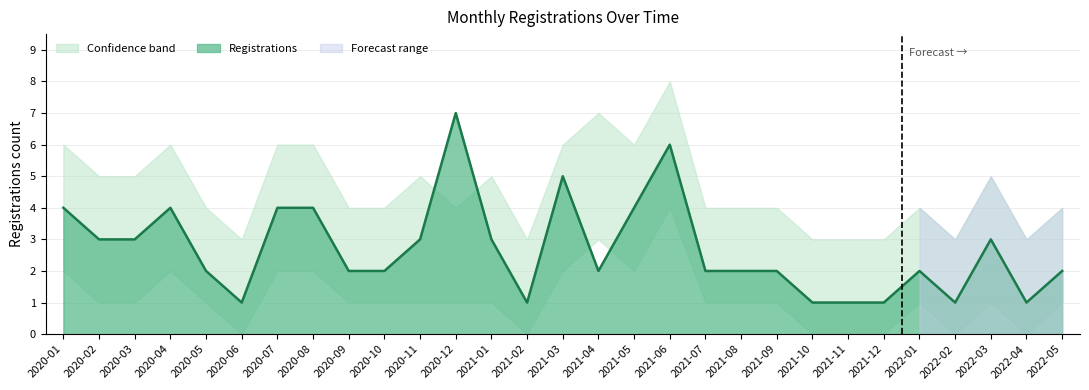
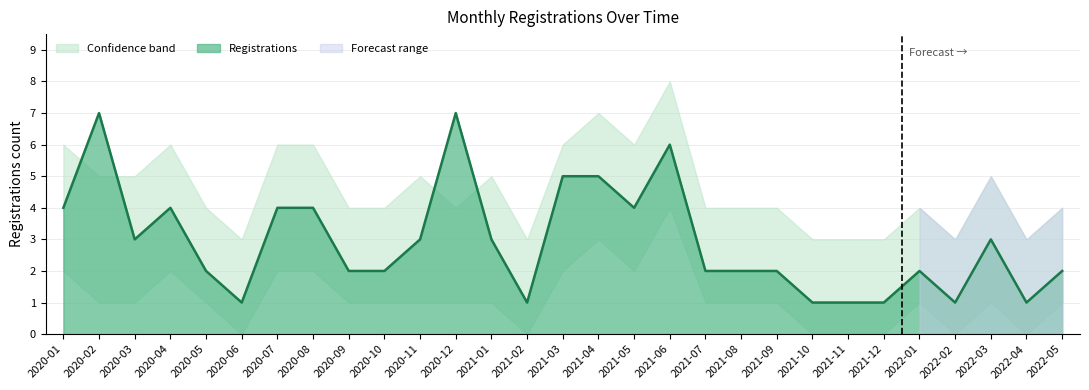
Registrations, 2020-02: 3 -> 7
Registrations, 2021-04: 2 -> 5
